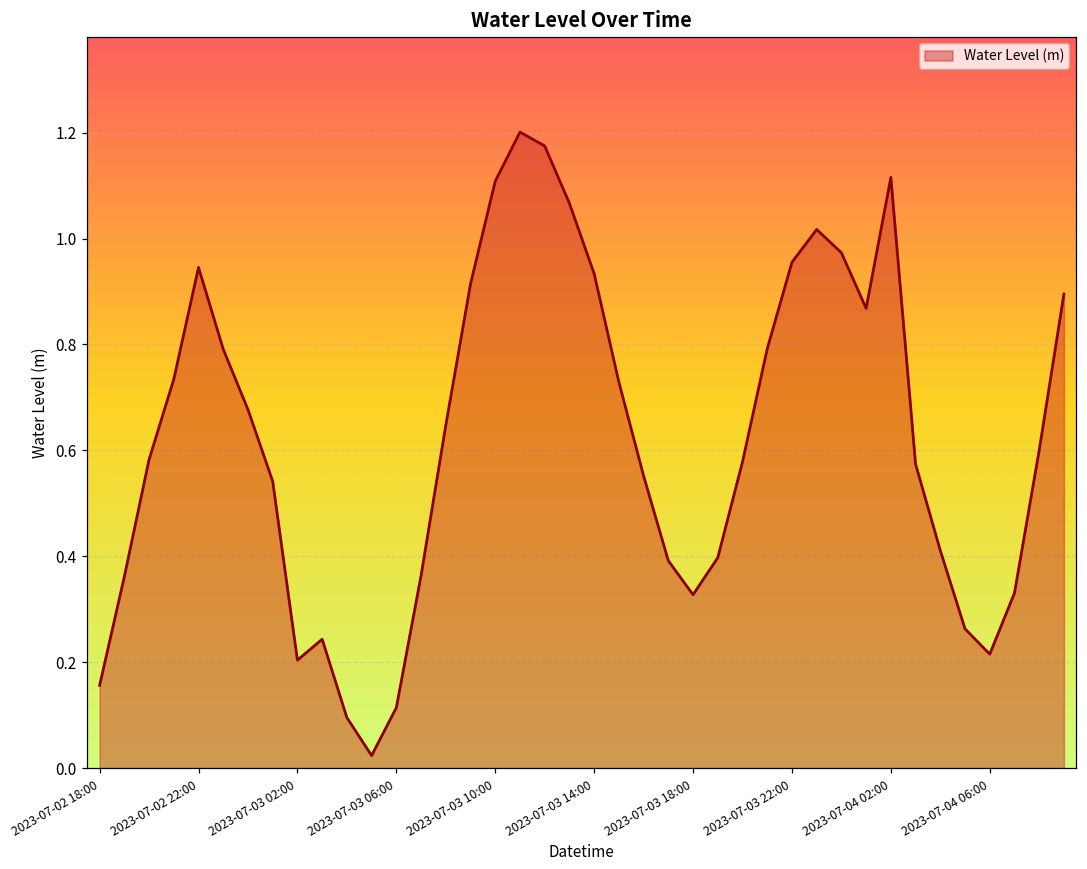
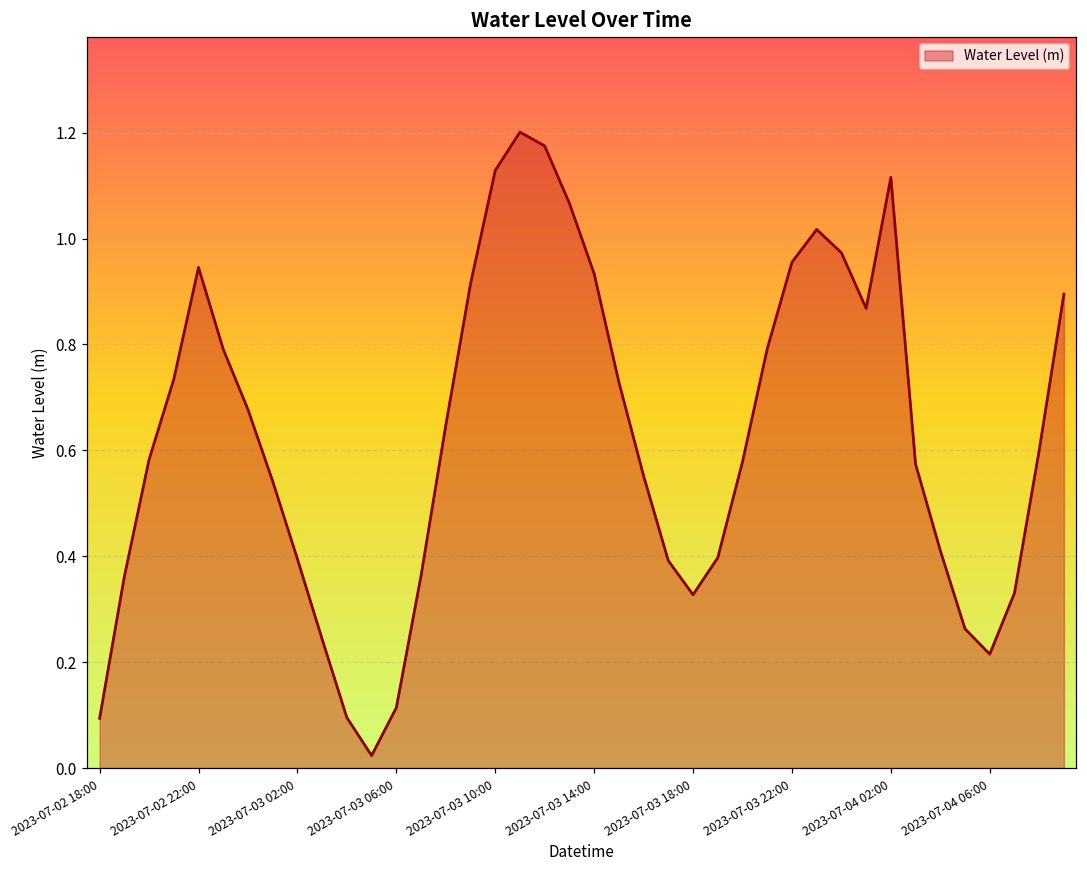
2023-07-02 18:00: 0.16 -> 0.09
2023-07-03 02:00: 0.20 -> 0.39
2023-07-03 10:00: 1.11 -> 1.13
